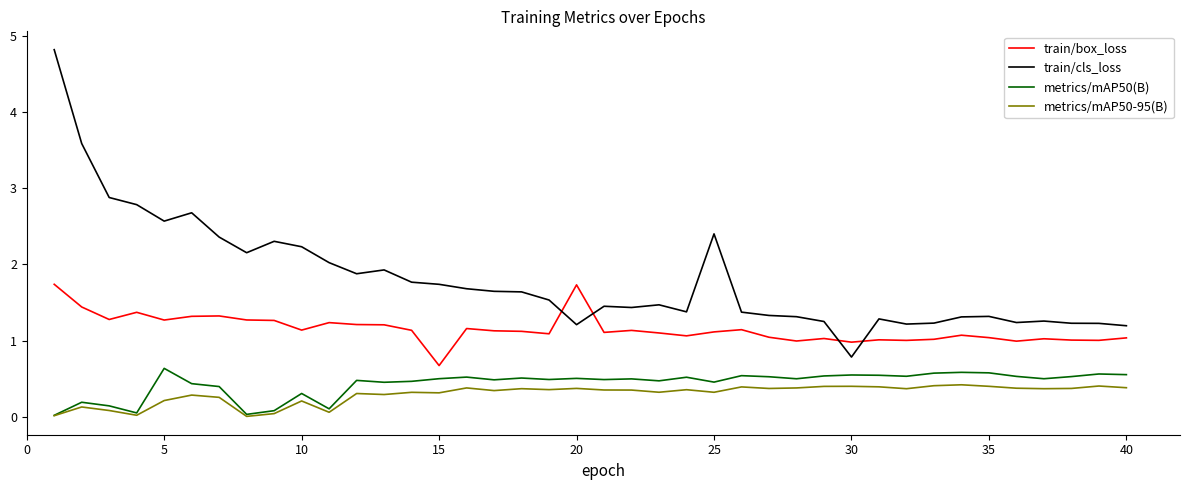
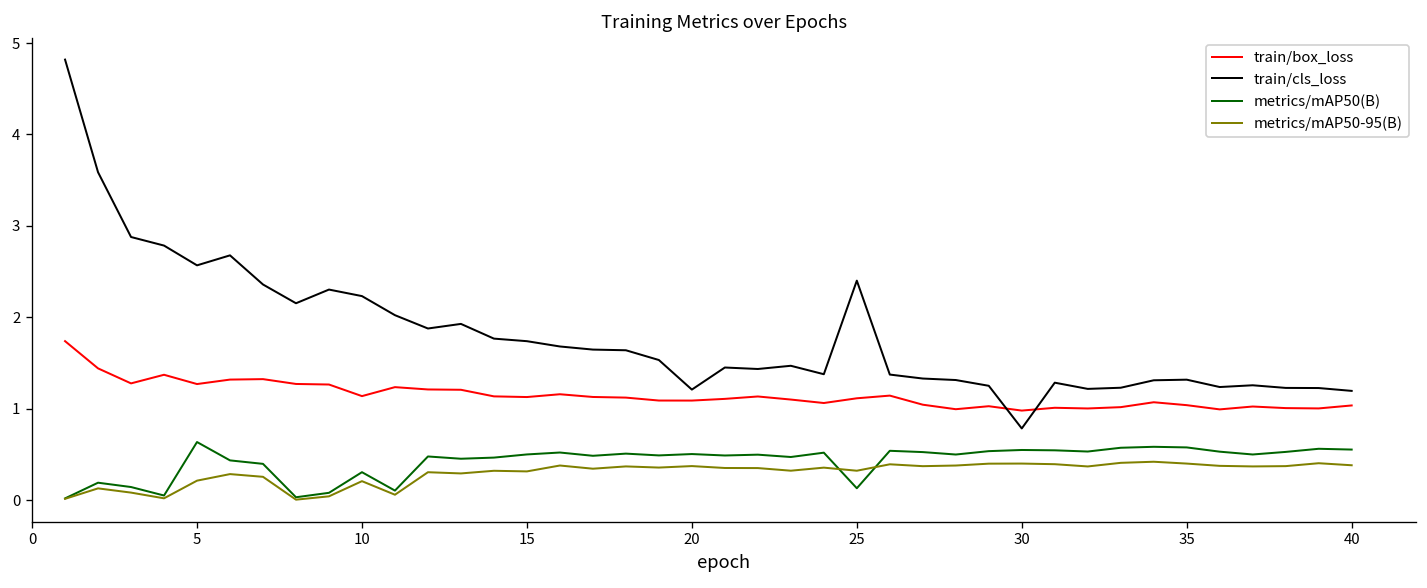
train/box_loss, 15: 0.7 -> 1.1
train/box_loss, 20: 1.7 -> 1.1
metrics/mAP50(B), 25: 0.5 -> 0.1
